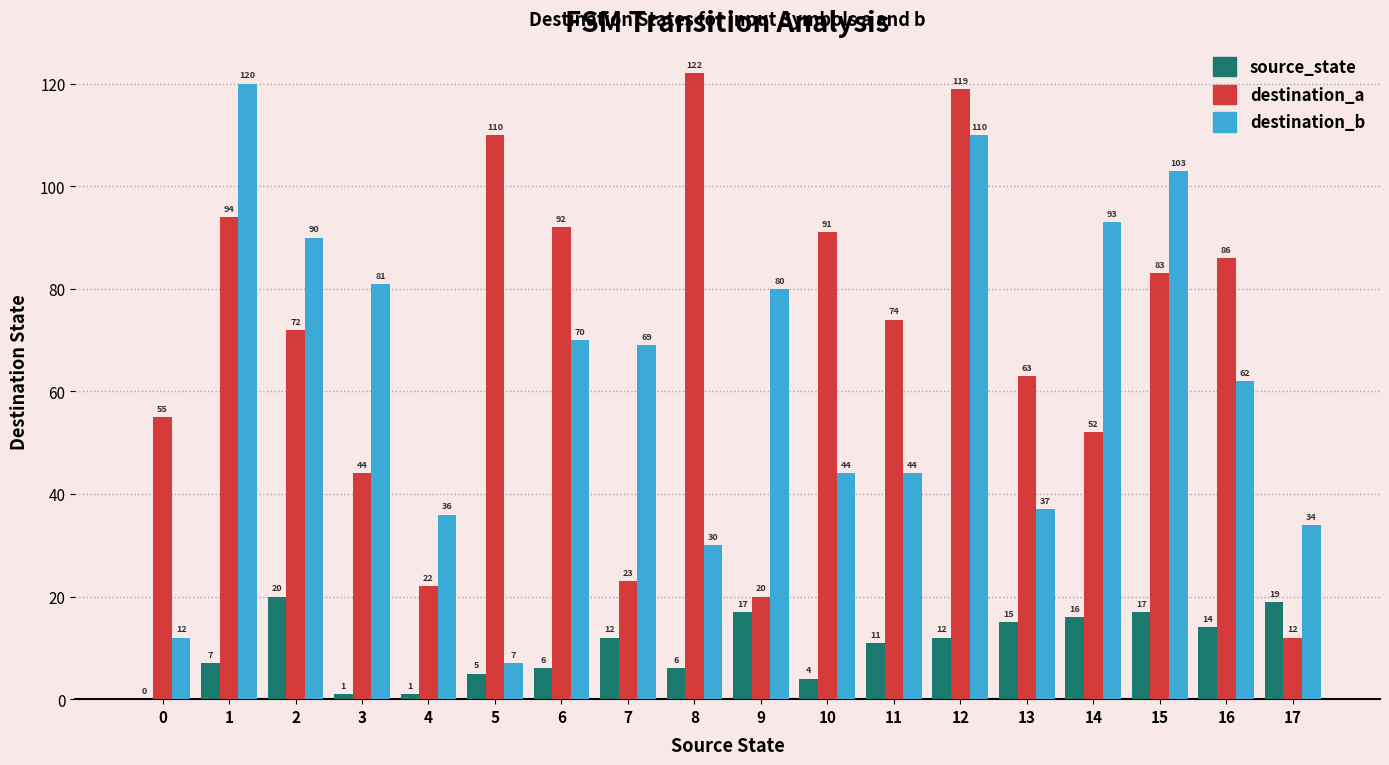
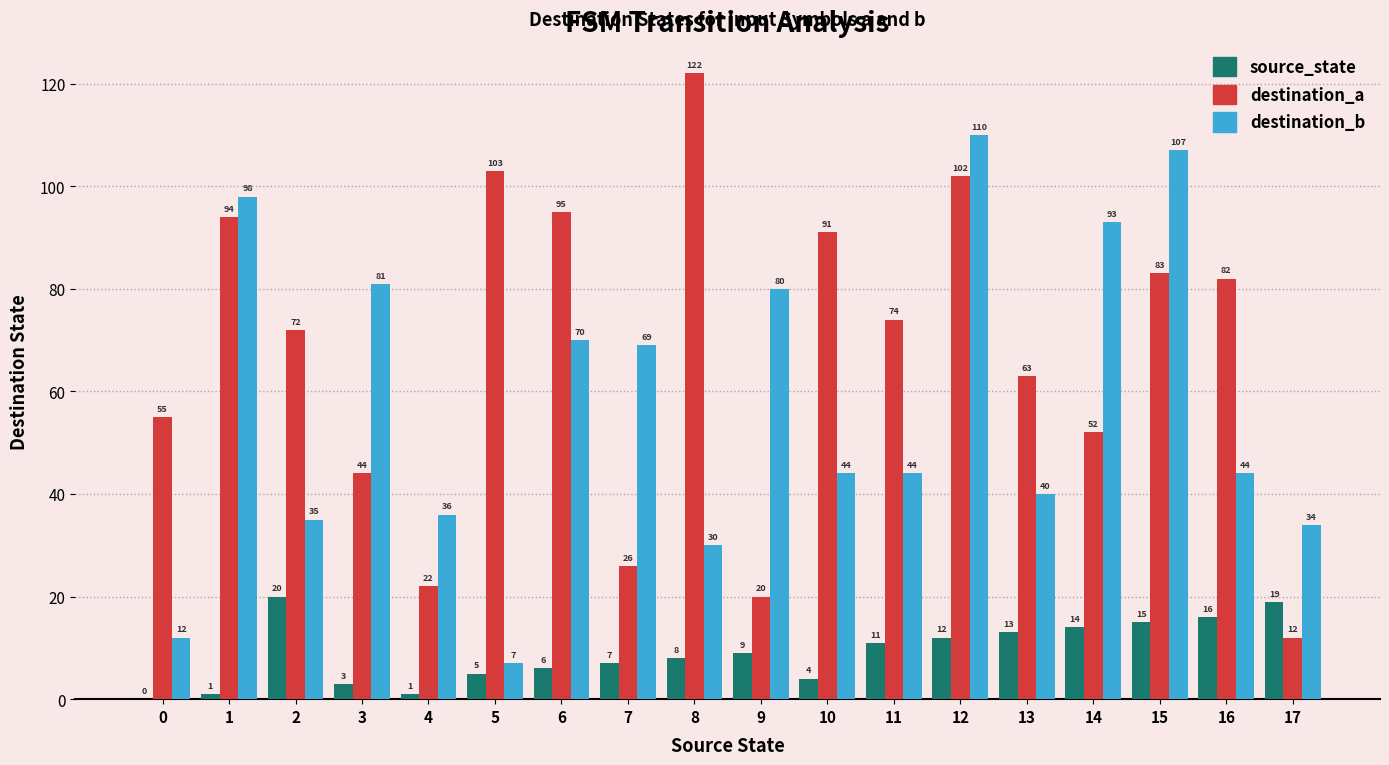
source_state, 1: 7 -> 1
destination_b, 1: 120 -> 98
destination_b, 2: 90 -> 35
source_state, 3: 1 -> 3
destination_a, 5: 110 -> 103
destination_a, 6: 92 -> 95
source_state, 7: 12 -> 7
destination_a, 7: 23 -> 26
source_state, 8: 6 -> 8
source_state, 9: 17 -> 9
destination_a, 12: 119 -> 102
source_state, 13: 15 -> 13
destination_b, 13: 37 -> 40
source_state, 14: 16 -> 14
source_state, 15: 17 -> 15
destination_b, 15: 103 -> 107
source_state, 16: 14 -> 16
destination_a, 16: 86 -> 82
destination_b, 16: 62 -> 44
